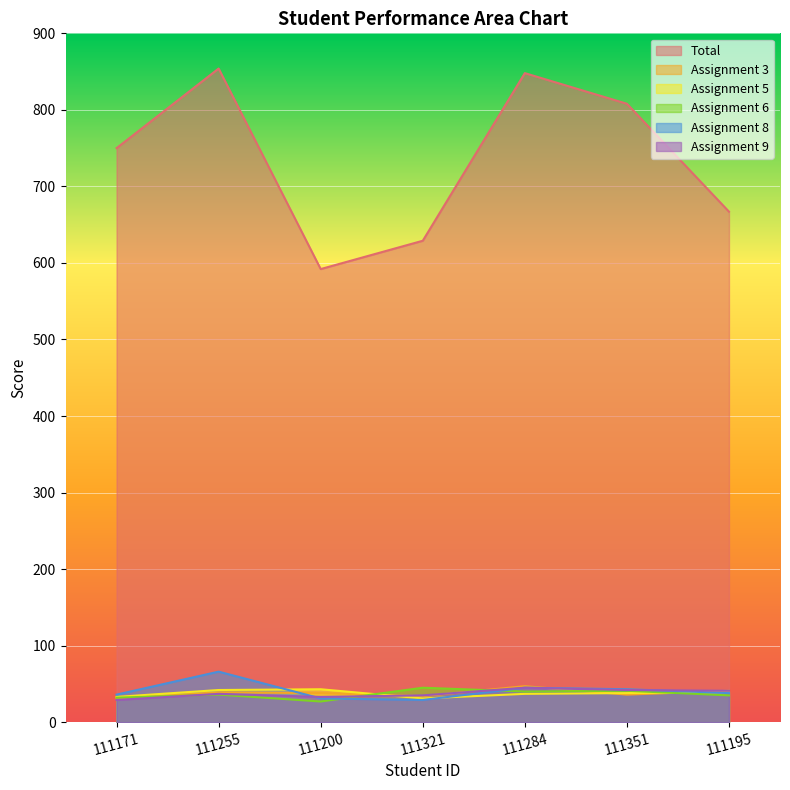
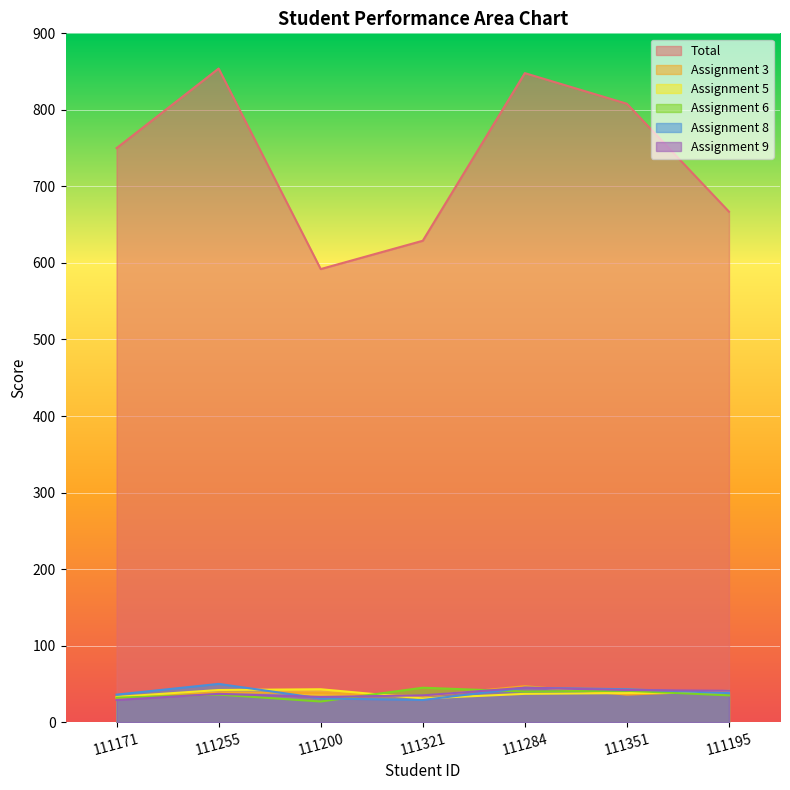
Assignment 8, 111255: 70 -> 50
